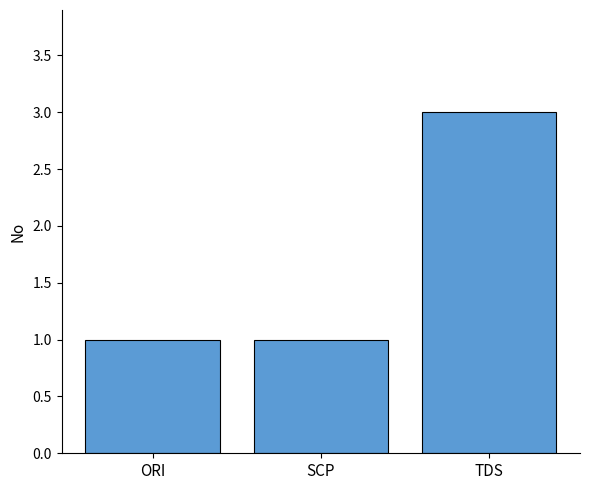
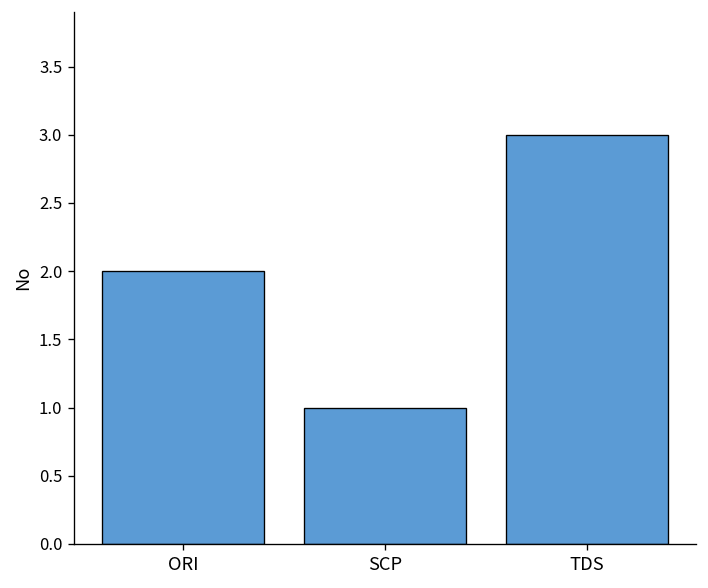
ORI: 1 -> 2
